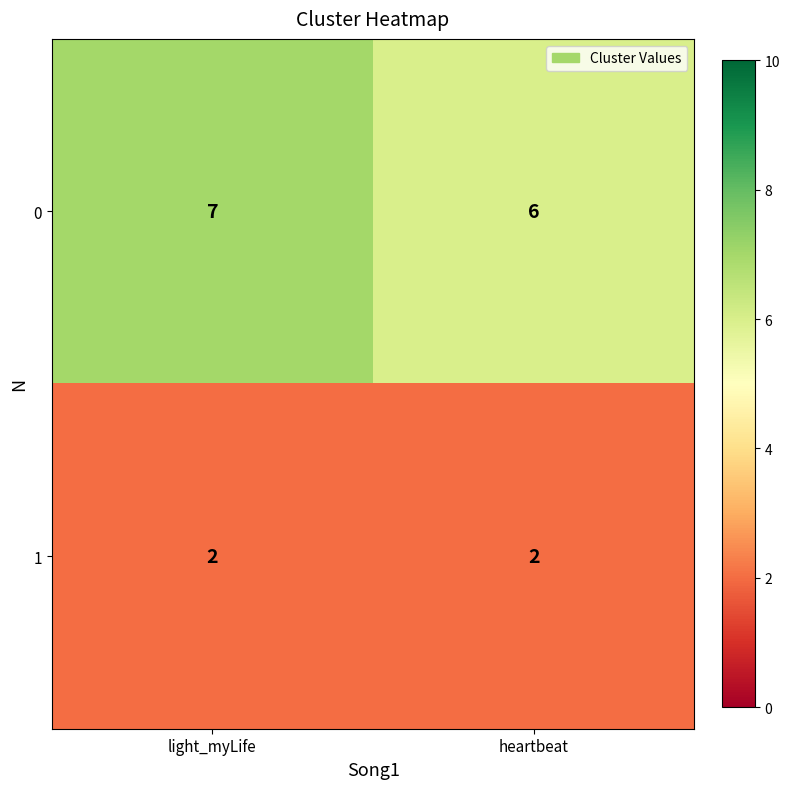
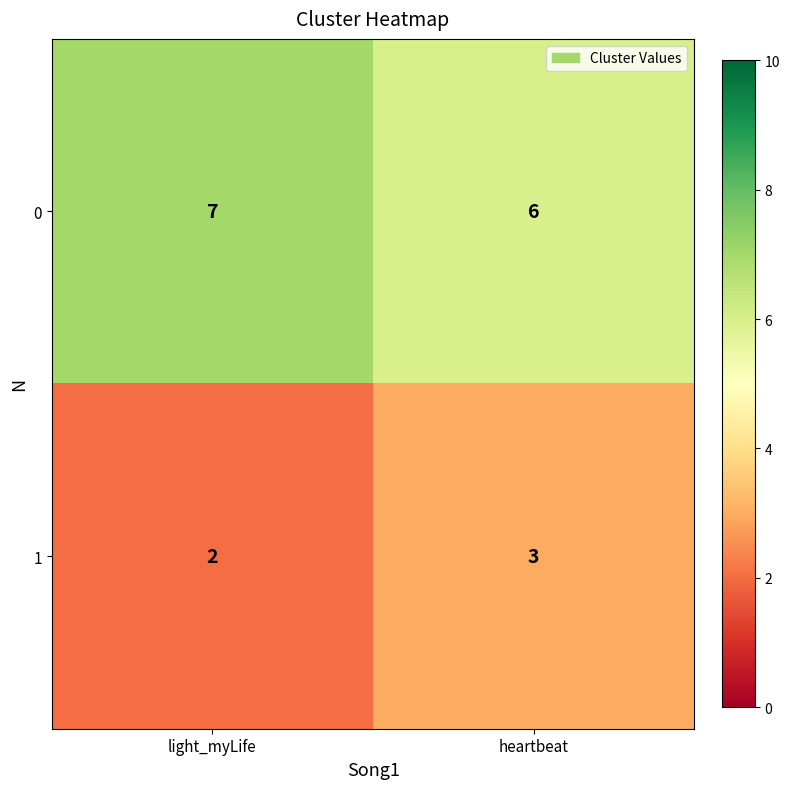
1, heartbeat: 2 -> 3
